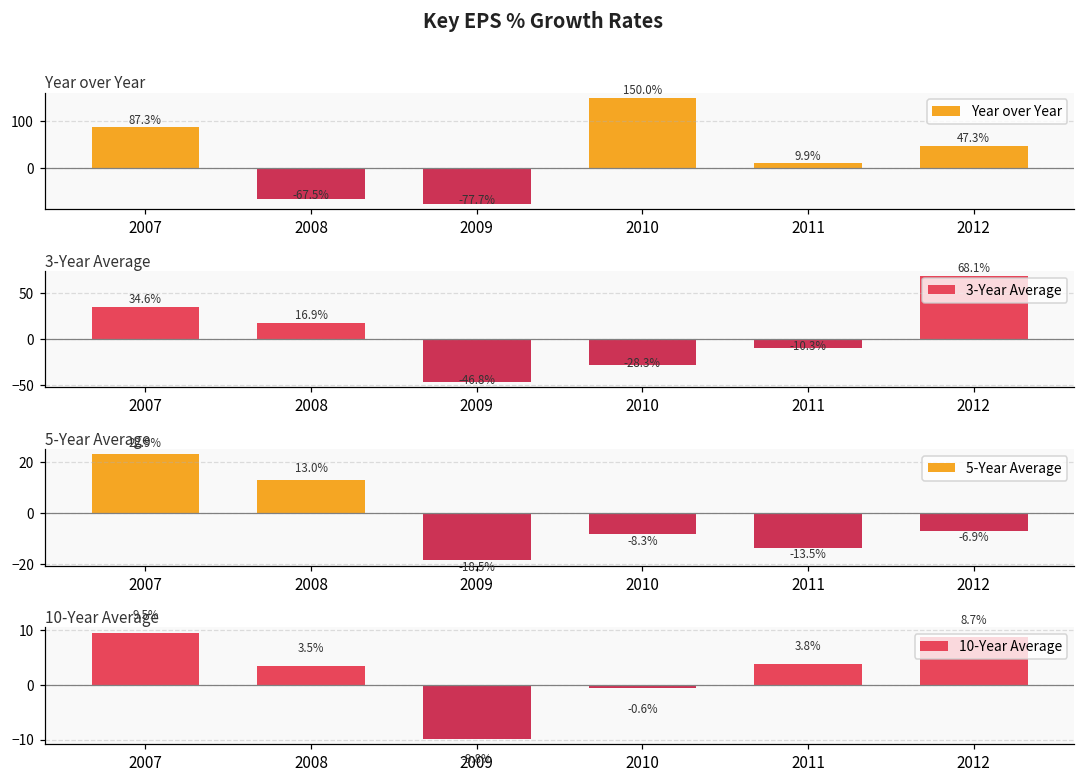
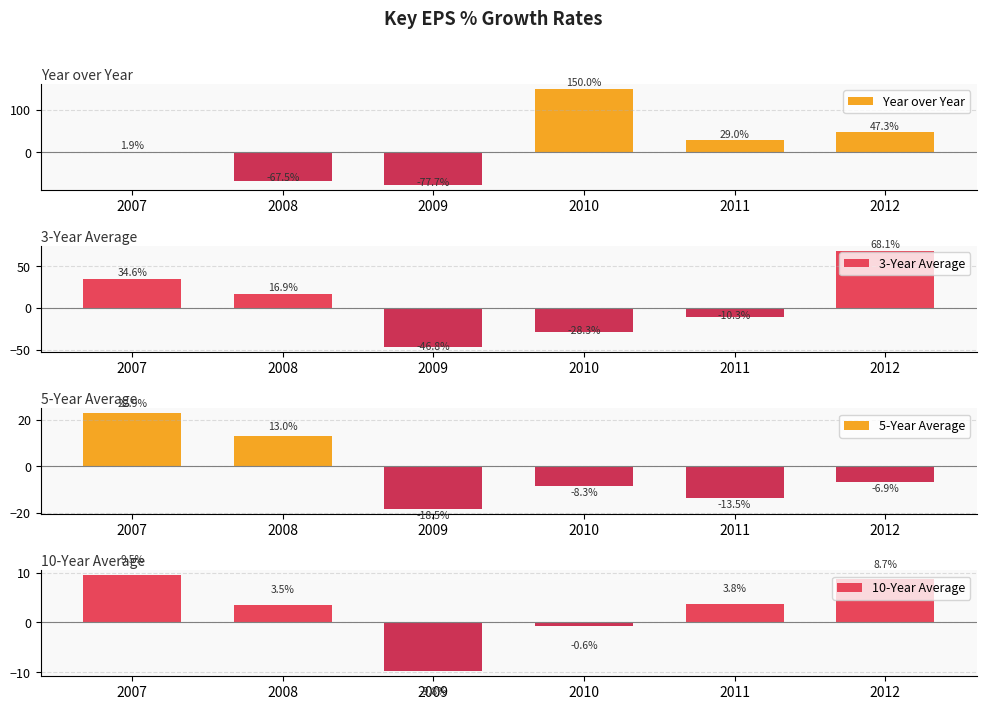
Year over Year, 2007: 87.3% -> 1.9%
Year over Year, 2011: 9.9% -> 29.0%
